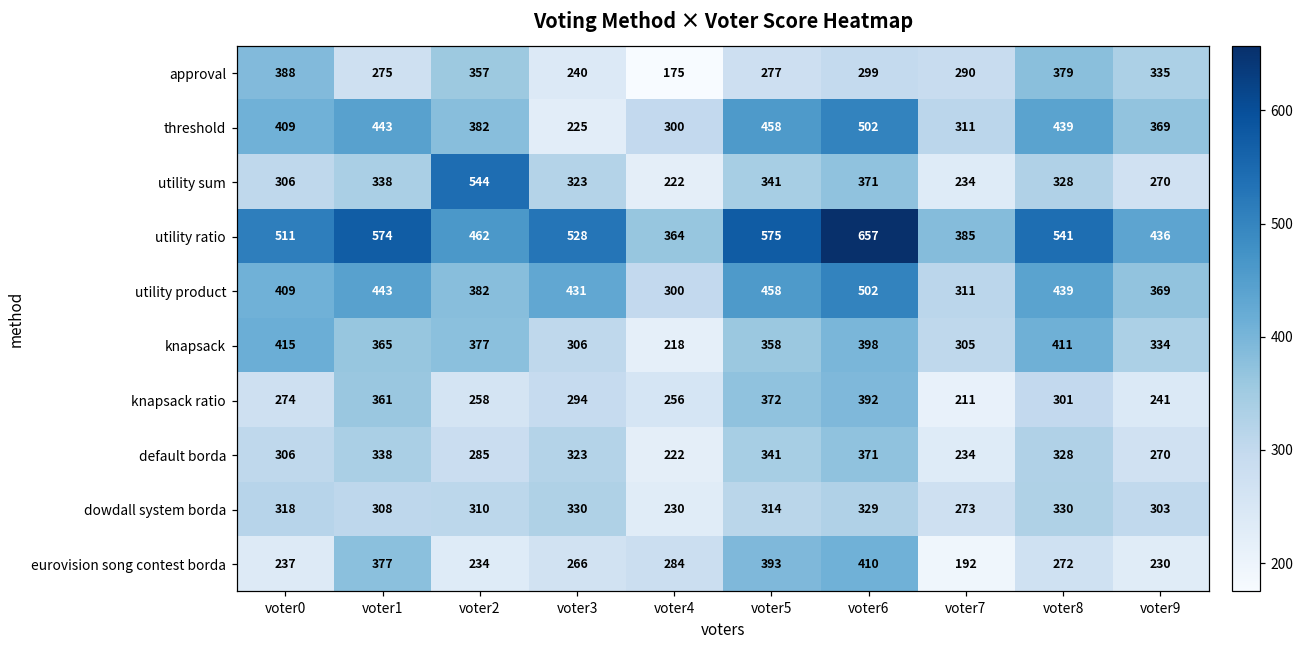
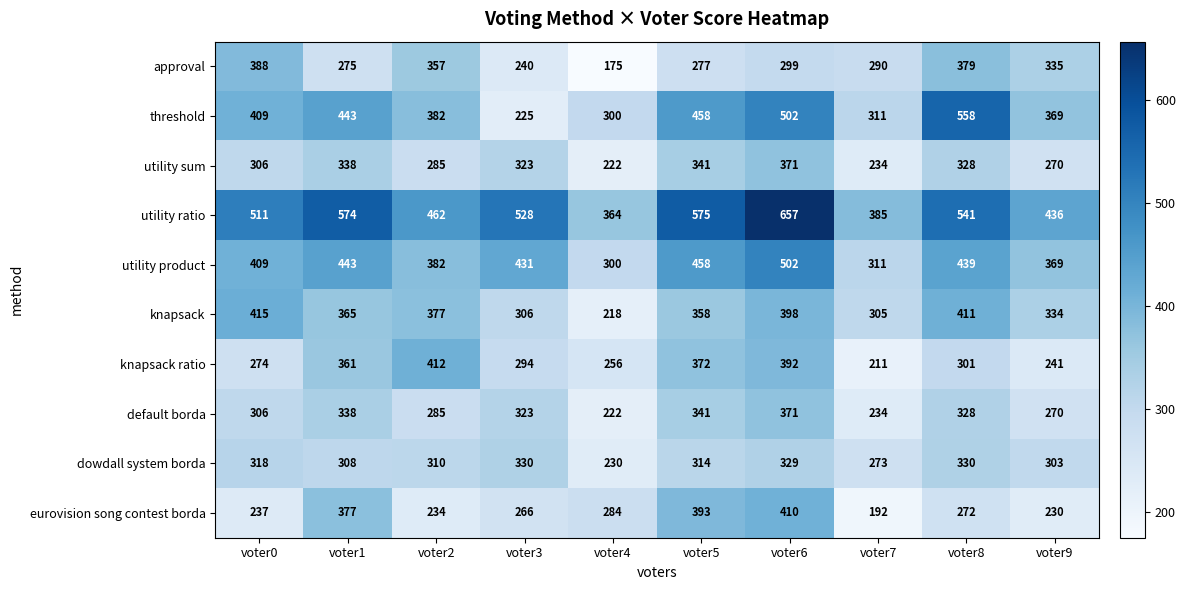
threshold, voter8: 439 -> 558
utility sum, voter2: 544 -> 285
knapsack ratio, voter2: 258 -> 412
